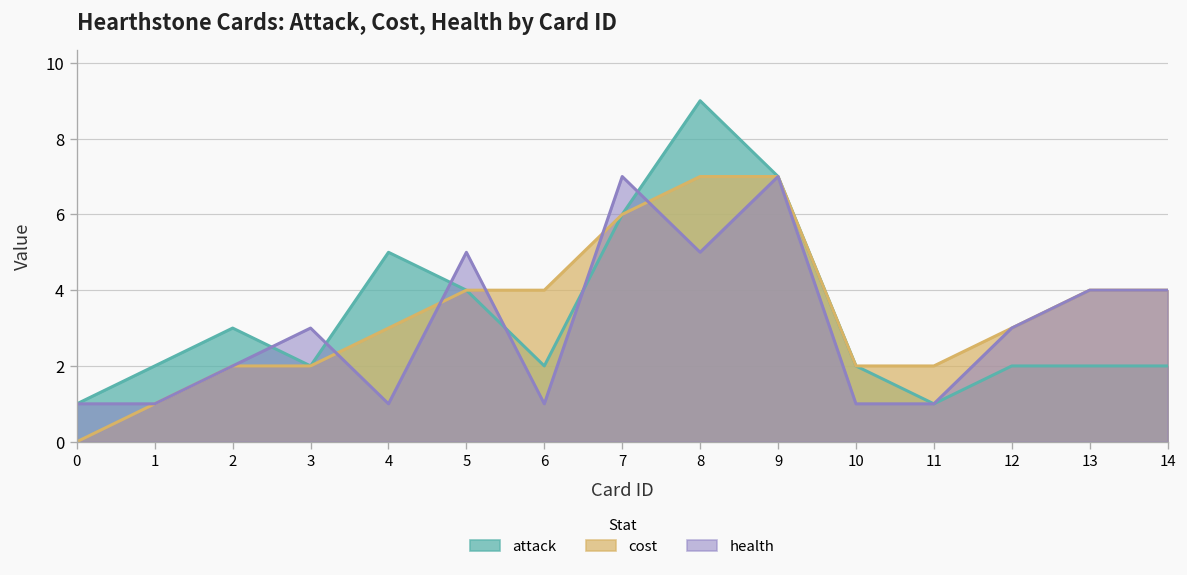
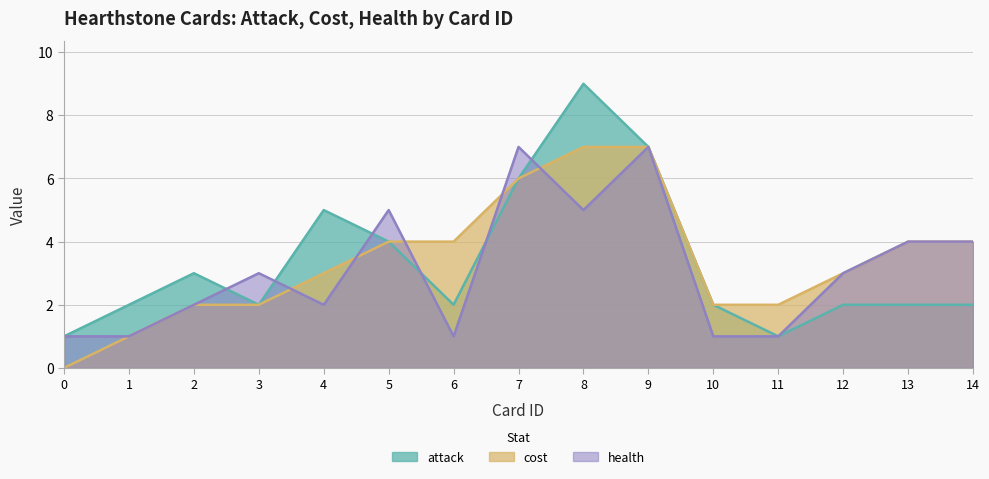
health, 4: 1 -> 2
